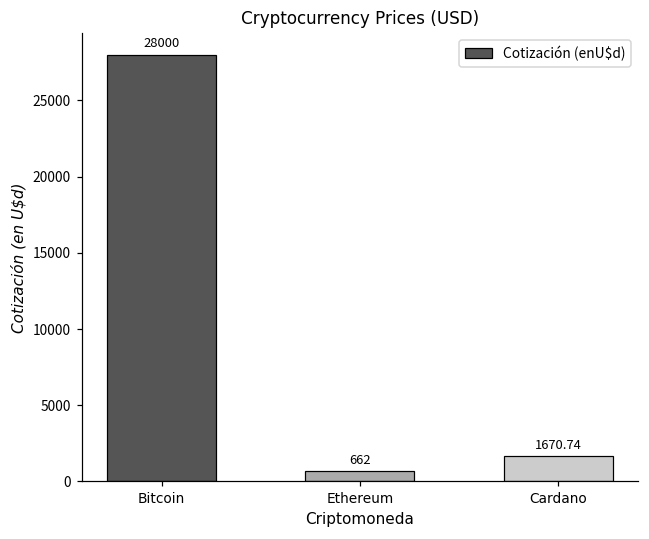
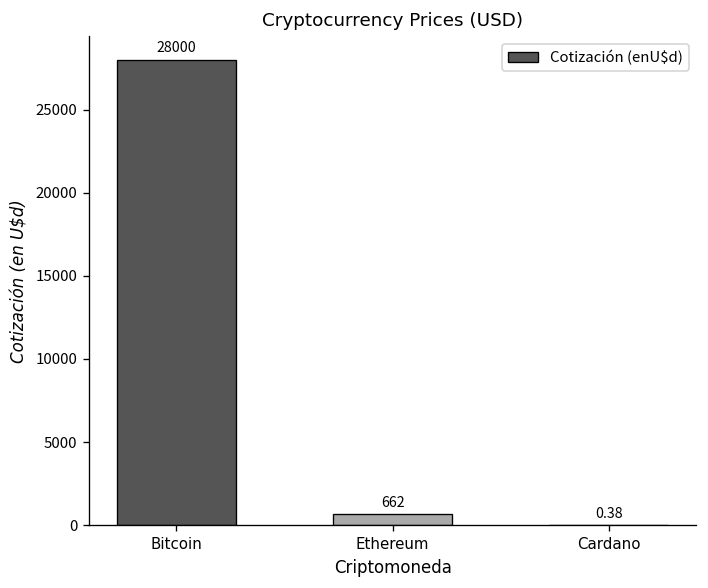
Cardano: 1670.74 -> 0.38
